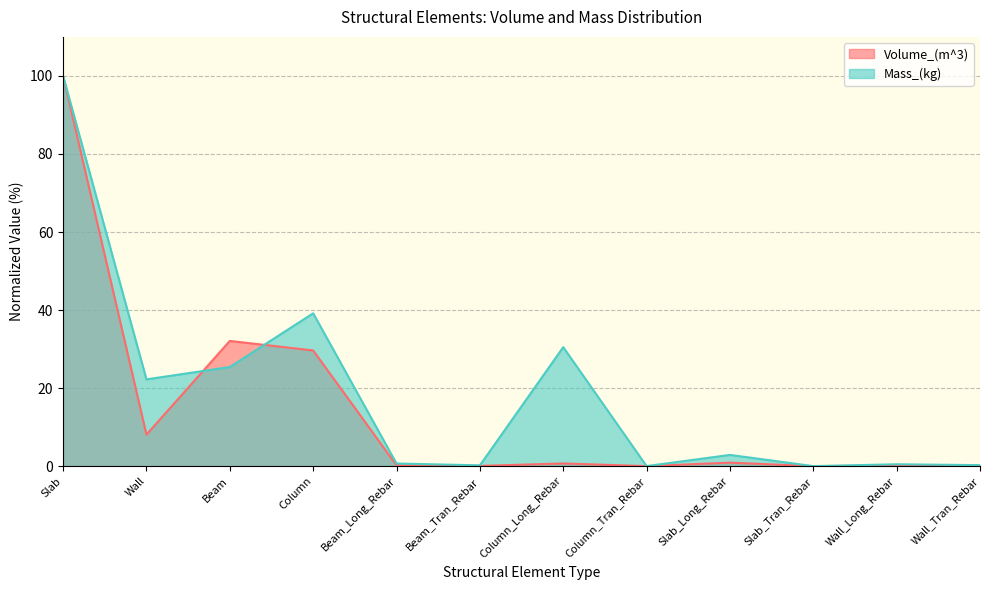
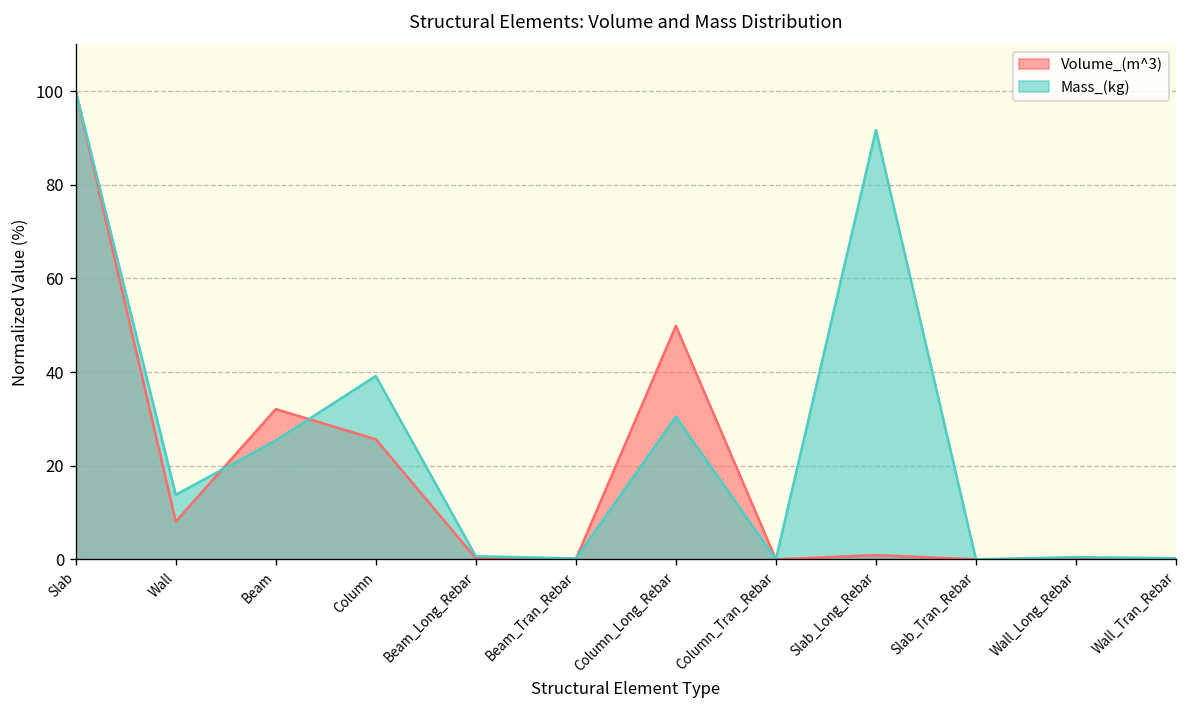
Mass_(kg), Wall: 22 -> 14
Volume_(m^3), Column: 30 -> 26
Volume_(m^3), Column_Long_Rebar: 1 -> 50
Mass_(kg), Slab_Long_Rebar: 3 -> 92
